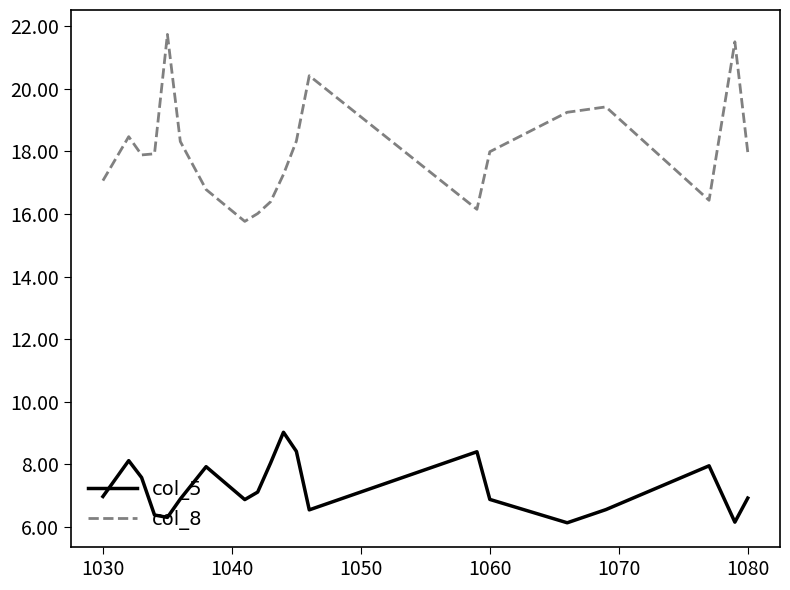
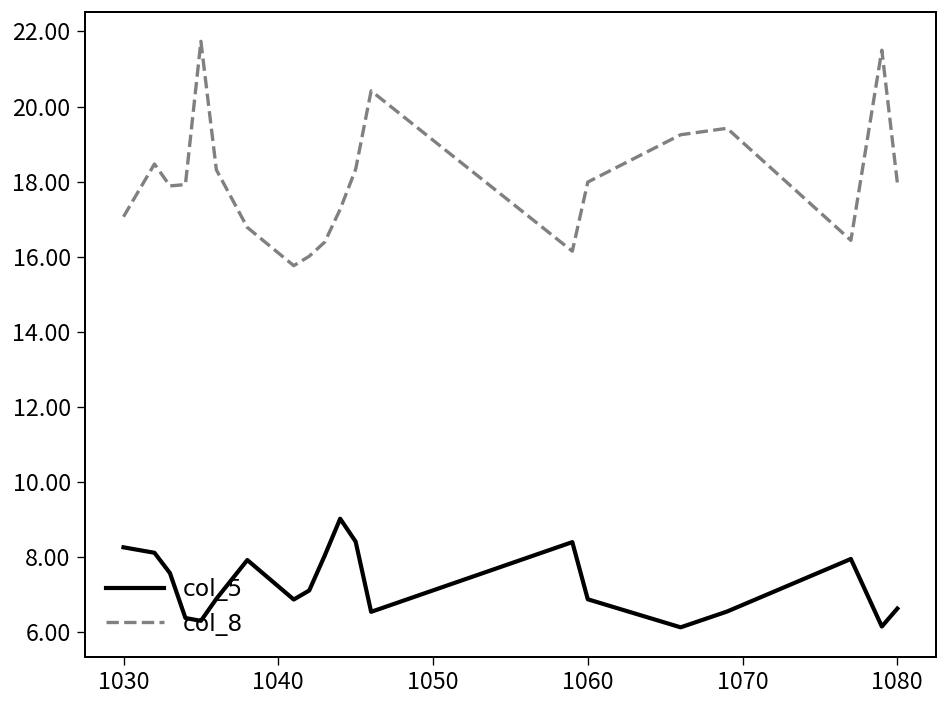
col_5, 1030: 7.0 -> 8.3
col_5, 1080: 6.9 -> 6.6
